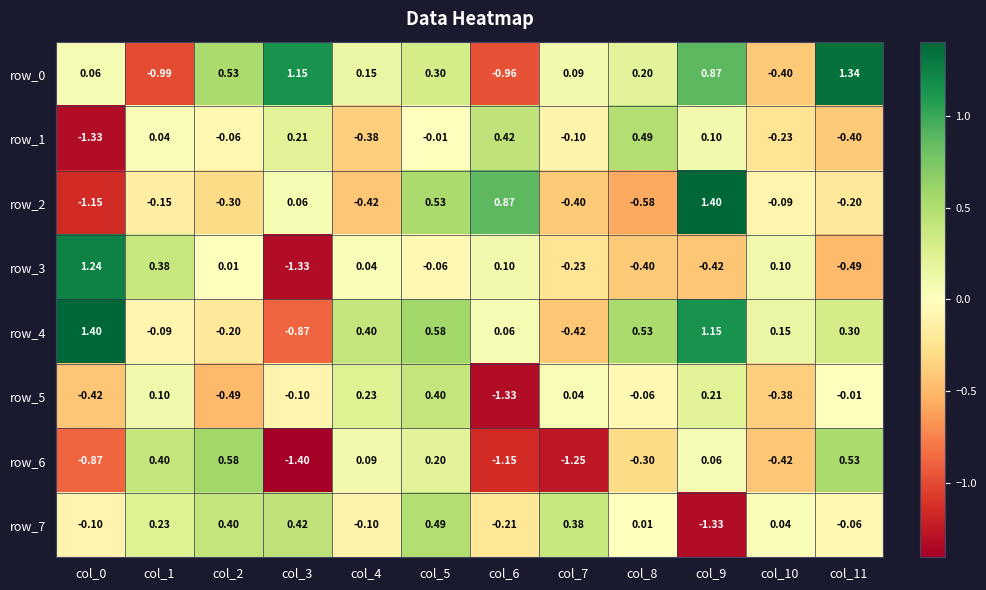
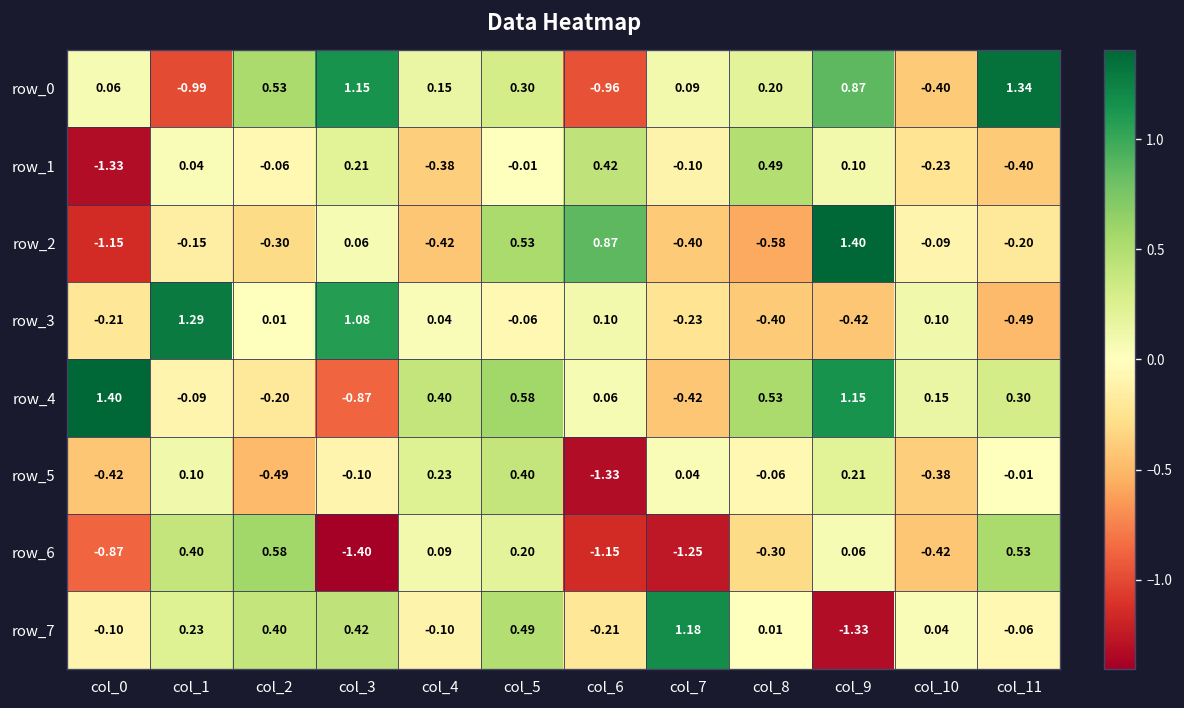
row_3, col_0: 1.24 -> -0.21
row_3, col_1: 0.38 -> 1.29
row_3, col_3: -1.33 -> 1.08
row_7, col_7: 0.38 -> 1.18
